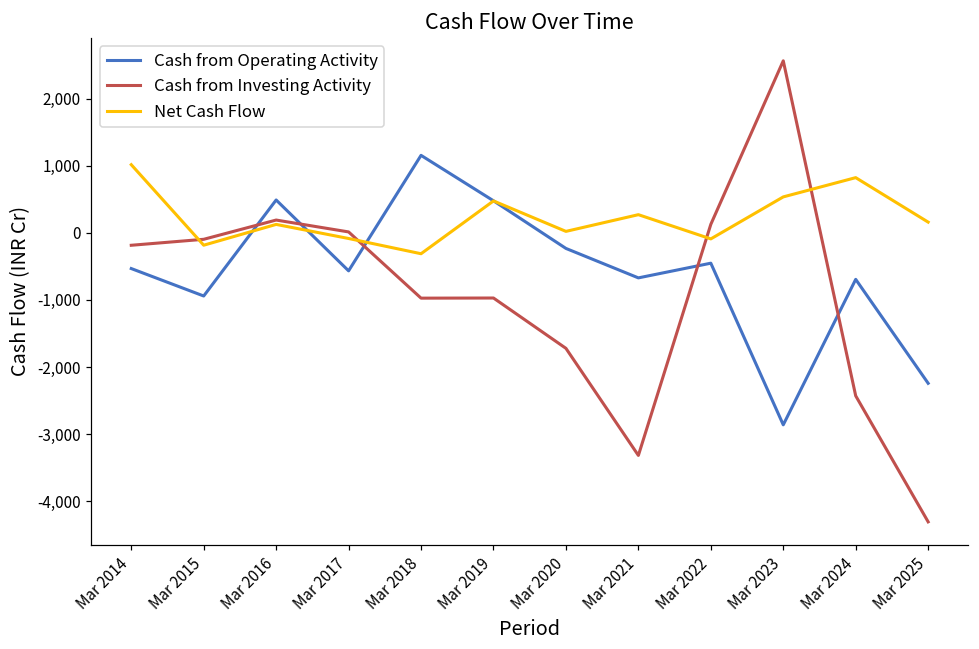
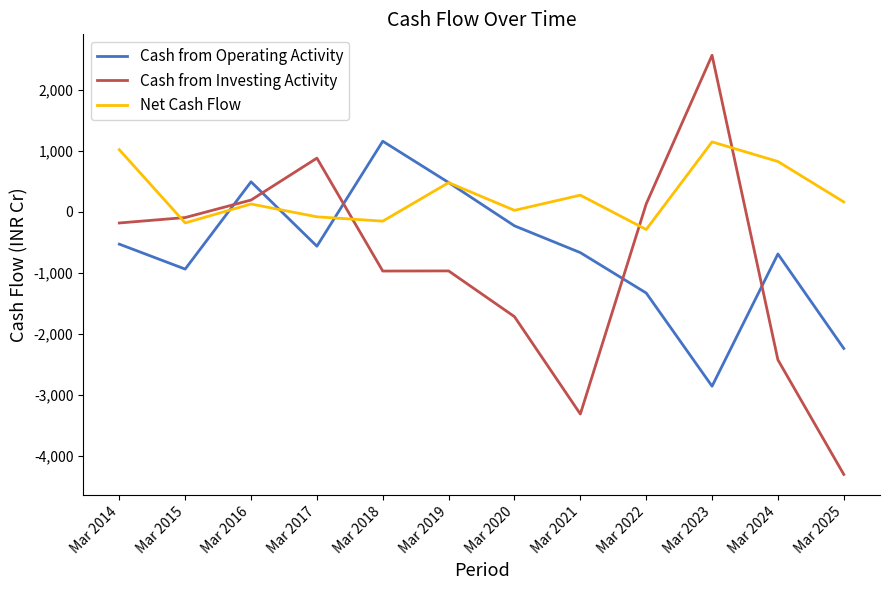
Cash from Investing Activity, Mar 2017: 0 -> 900
Net Cash Flow, Mar 2018: -300 -> -200
Cash from Operating Activity, Mar 2022: -500 -> -1,300
Net Cash Flow, Mar 2022: -100 -> -300
Net Cash Flow, Mar 2023: 500 -> 1,100
